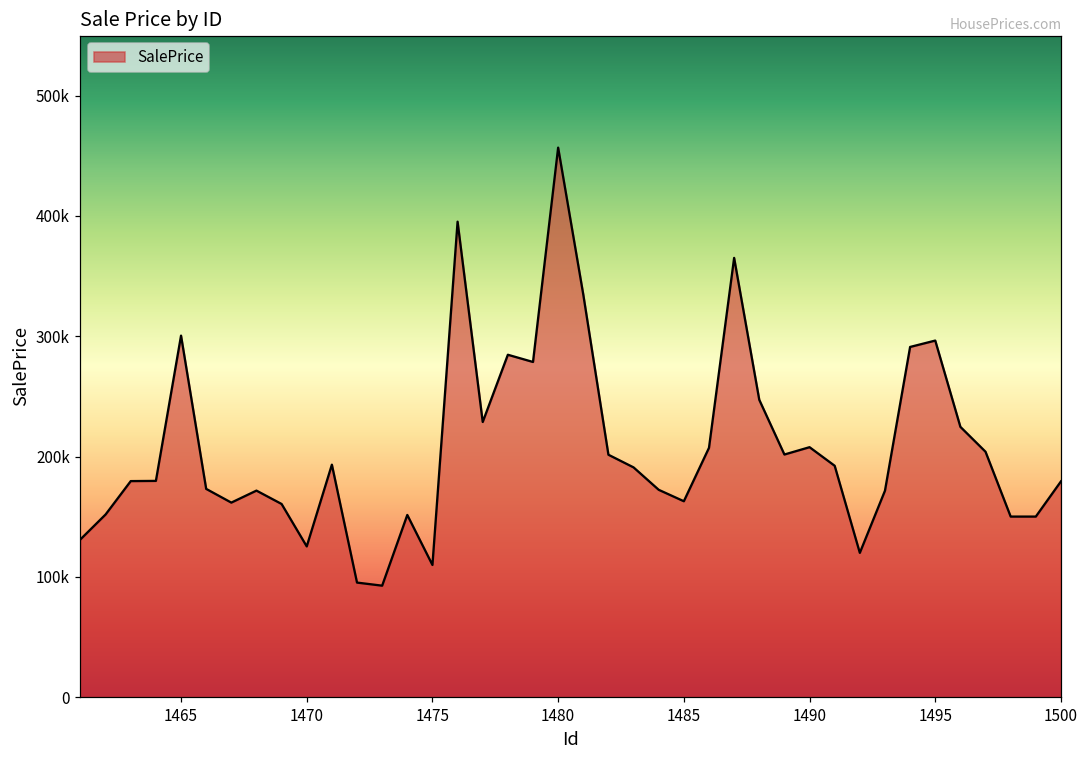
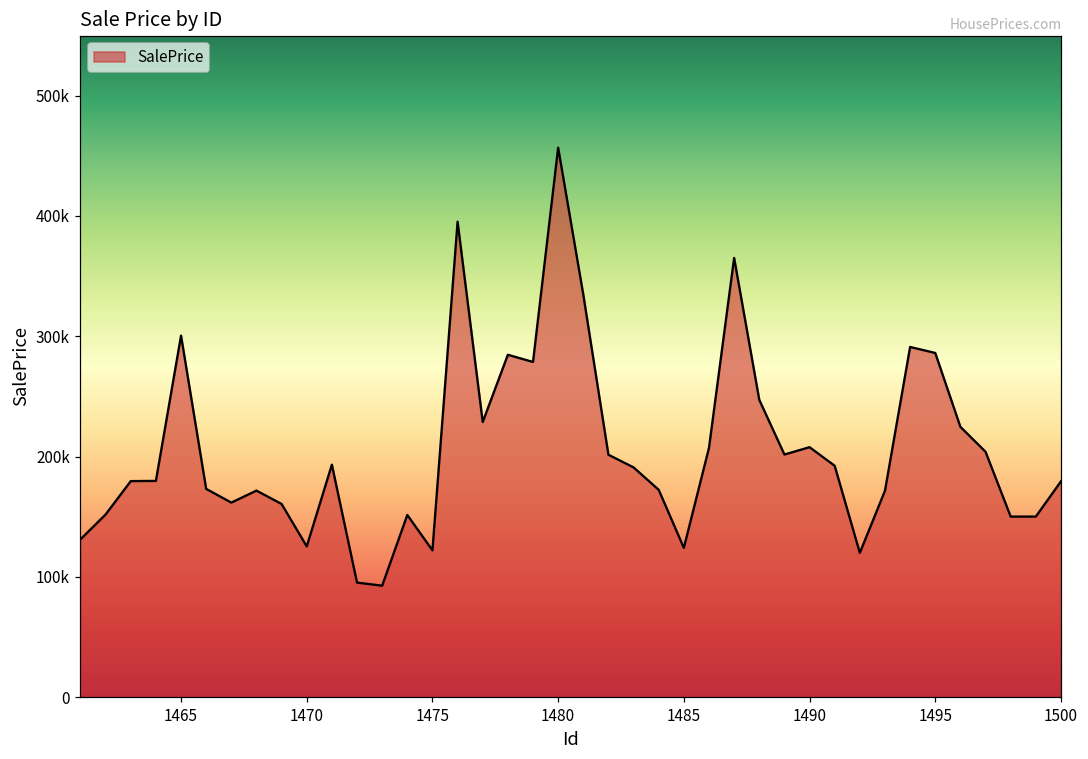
1475: 110000 -> 122000
1485: 163000 -> 124000
1495: 296000 -> 286000
